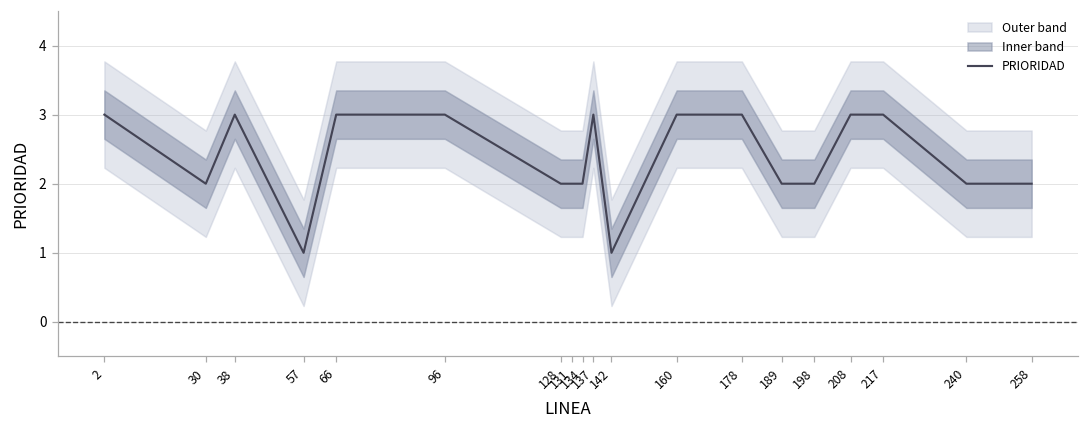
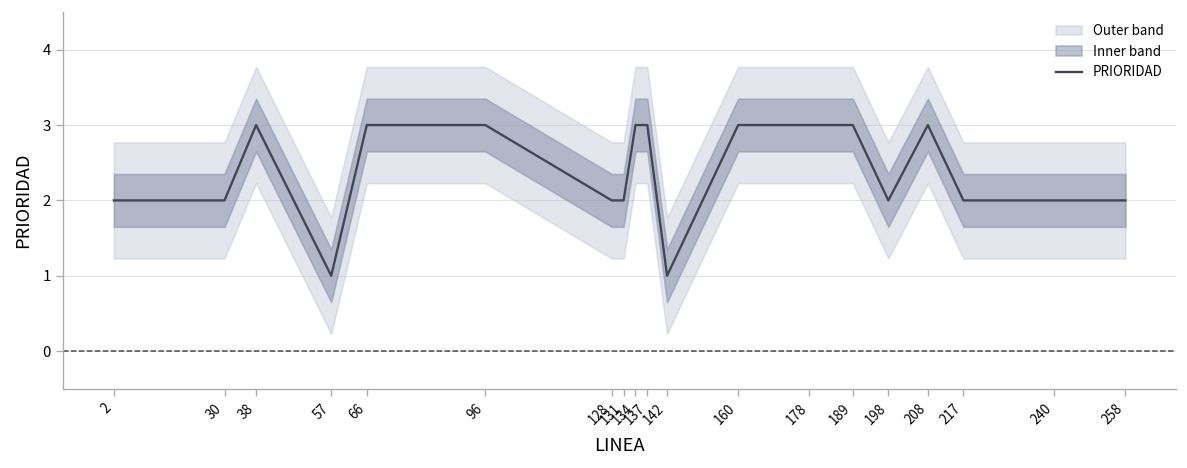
PRIORIDAD, 2: 3 -> 2
PRIORIDAD, 134: 2 -> 3
PRIORIDAD, 189: 2 -> 3
PRIORIDAD, 217: 3 -> 2
